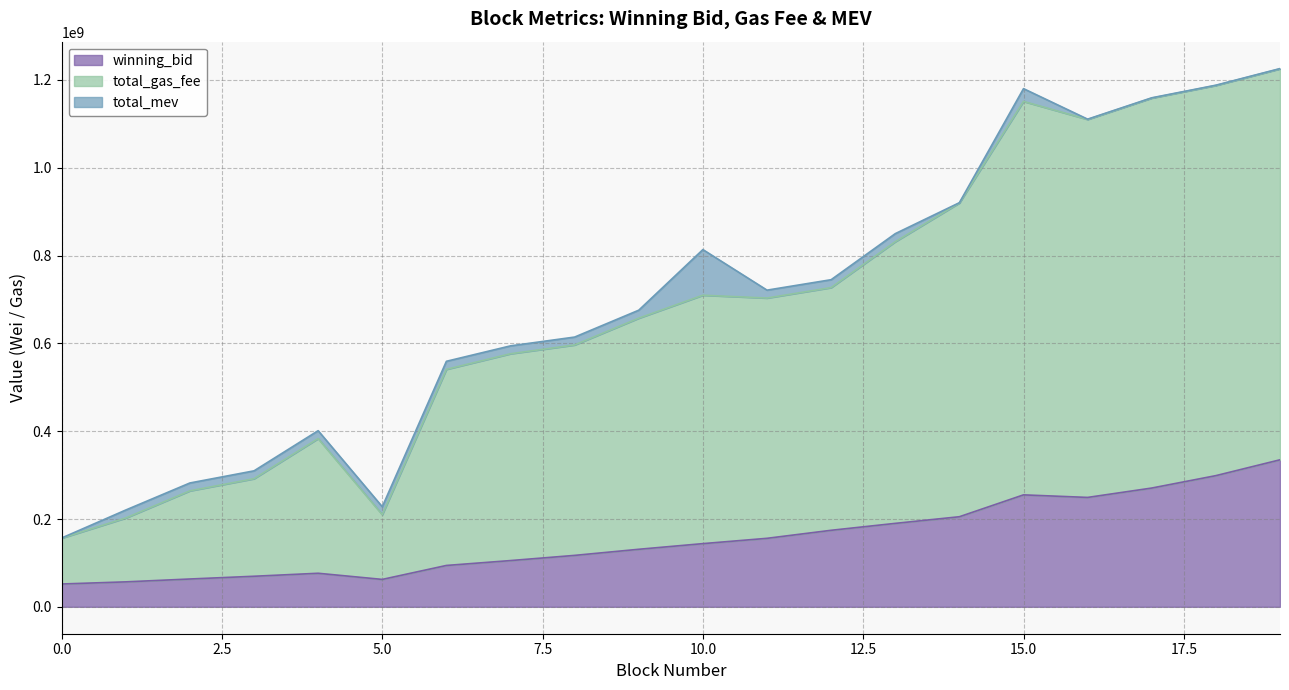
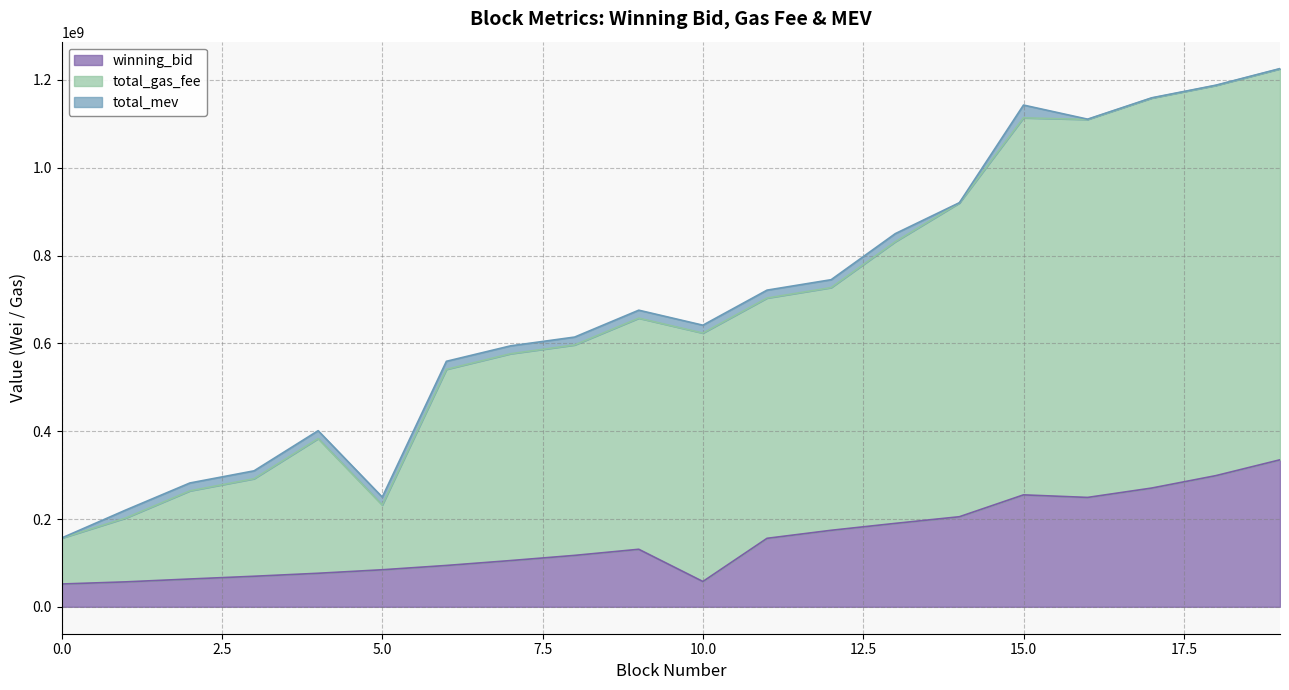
winning_bid, 5.0: 60000000 -> 80000000
winning_bid, 10.0: 140000000 -> 60000000
total_mev, 10.0: 100000000 -> 20000000
total_gas_fee, 15.0: 900000000 -> 860000000
